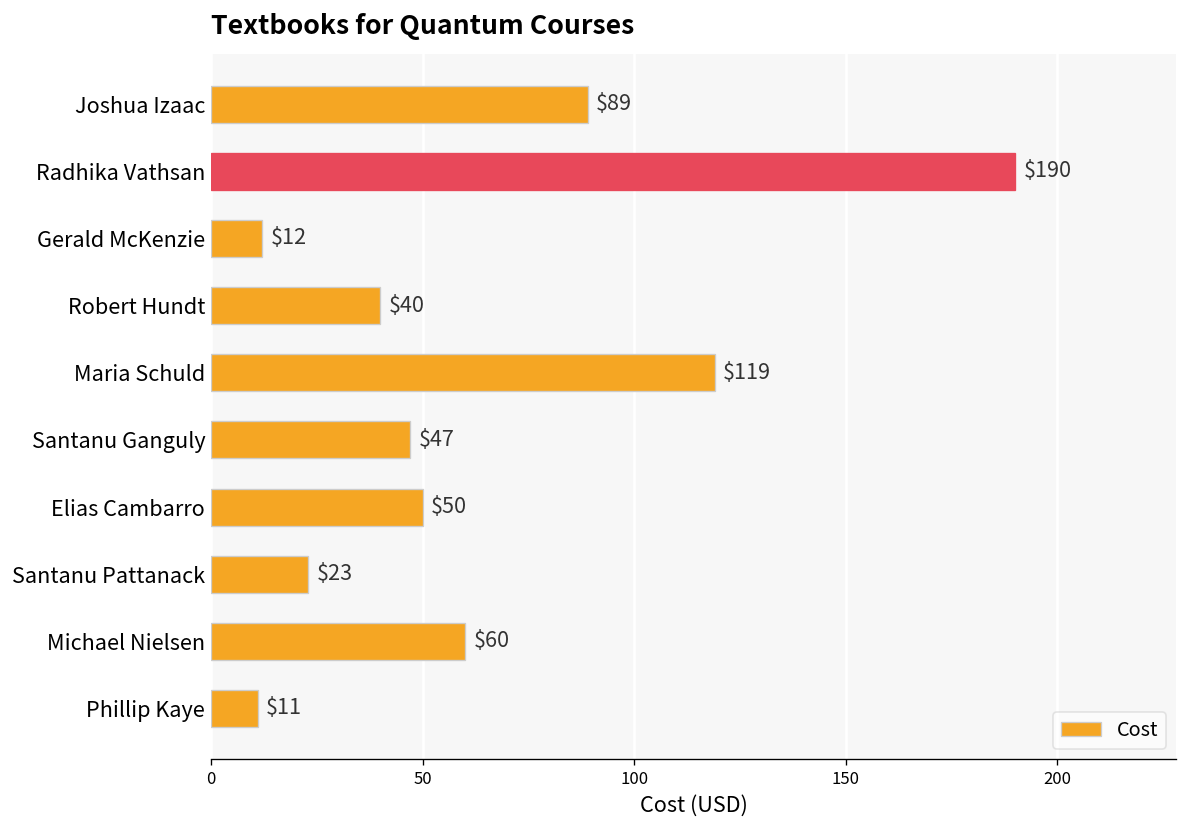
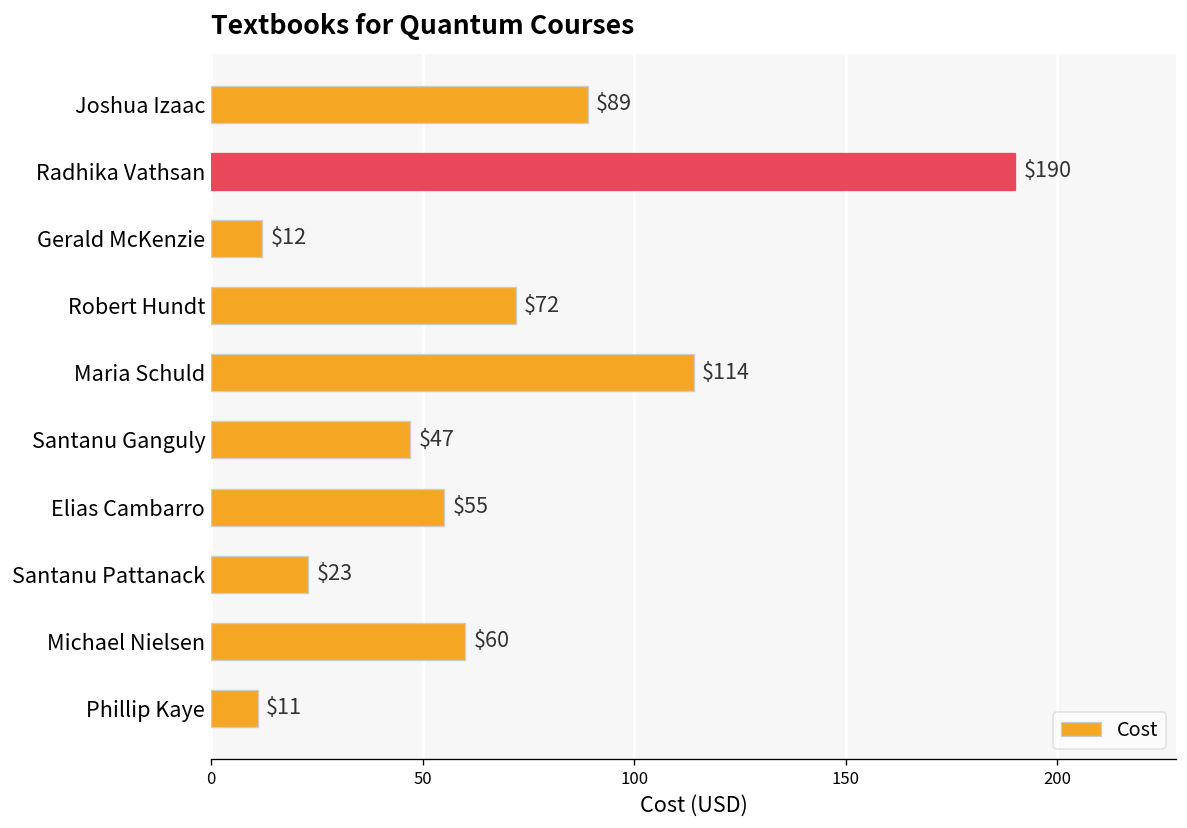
Robert Hundt: $40 -> $72
Maria Schuld: $119 -> $114
Elias Cambarro: $50 -> $55
